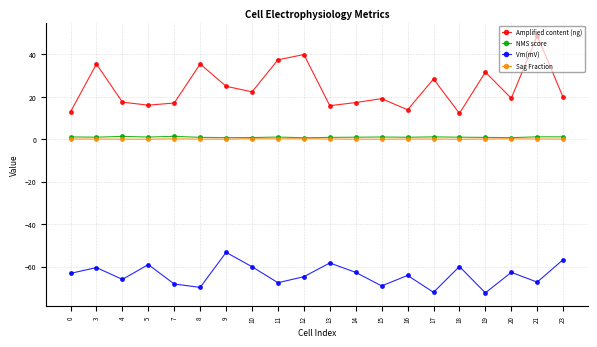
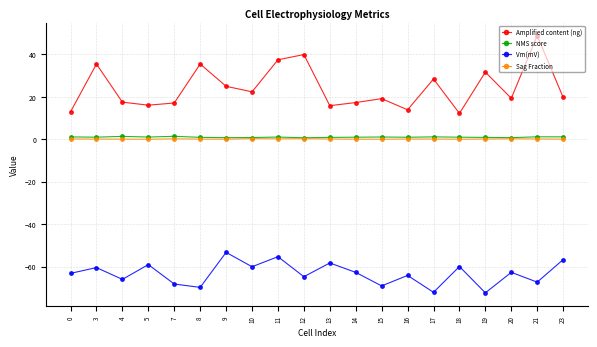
Vm(mV), 11: -68 -> -55
